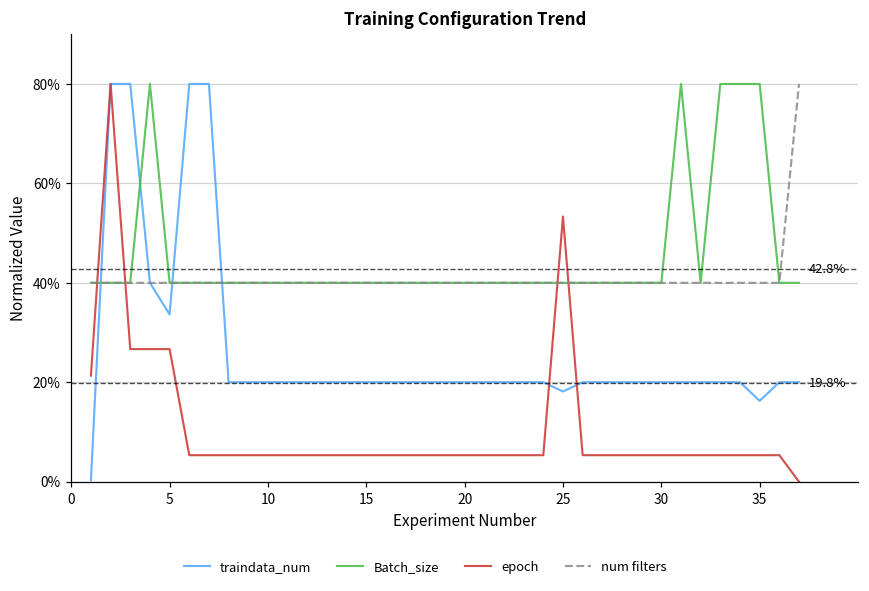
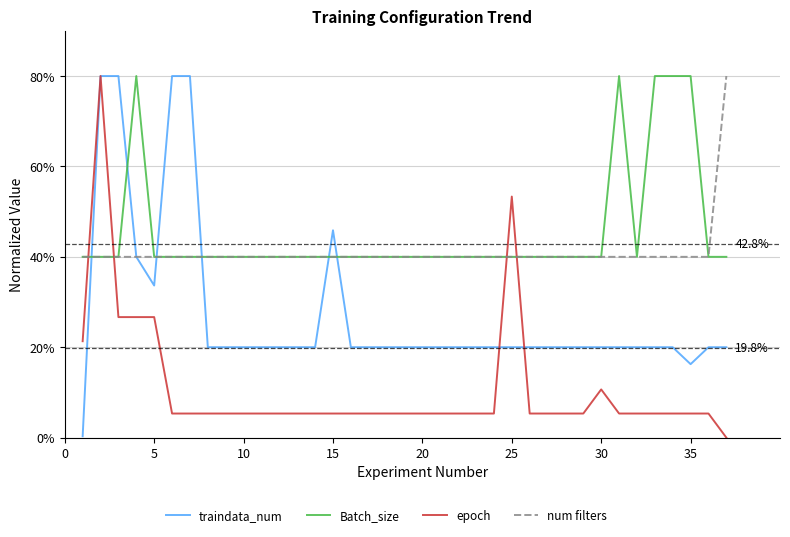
traindata_num, 15: 20% -> 46%
traindata_num, 25: 18% -> 20%
epoch, 30: 5% -> 11%
